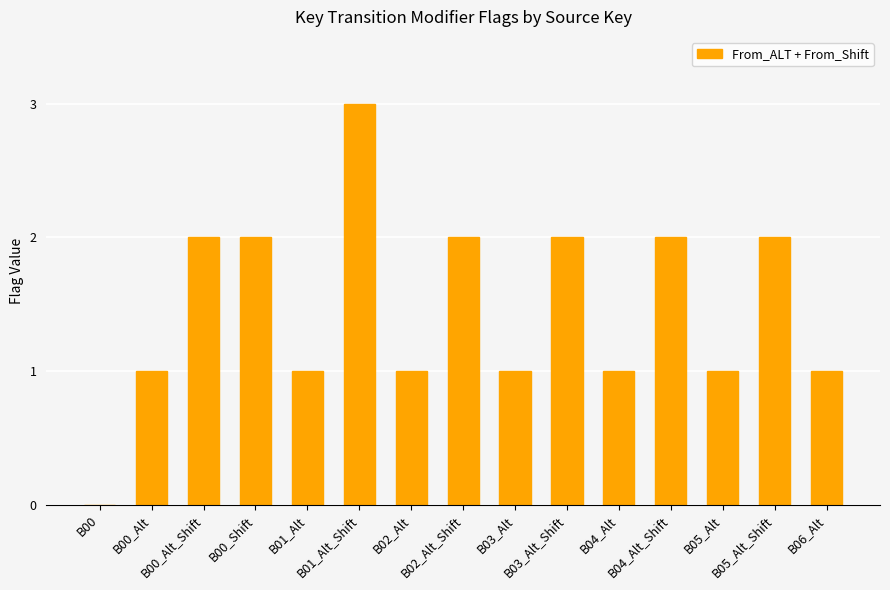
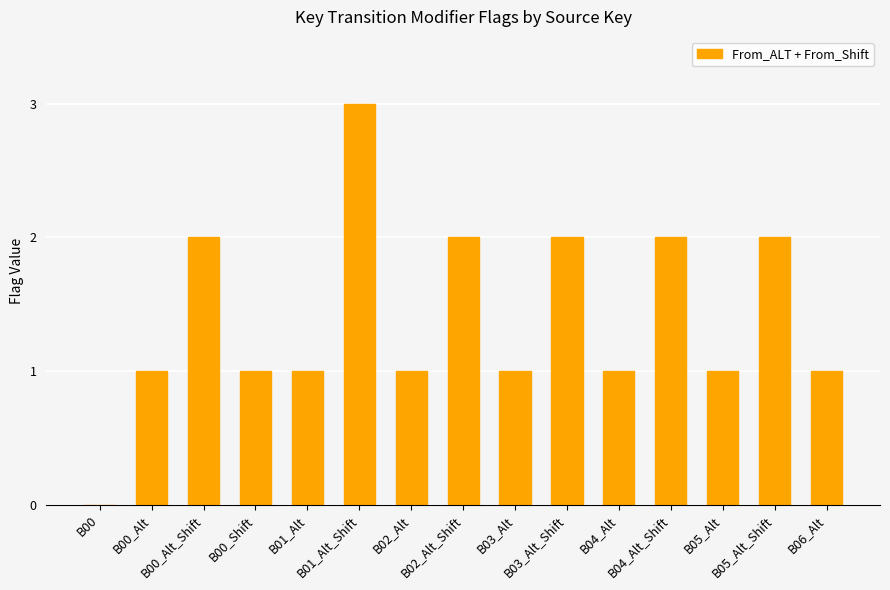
B00_Shift: 2 -> 1
